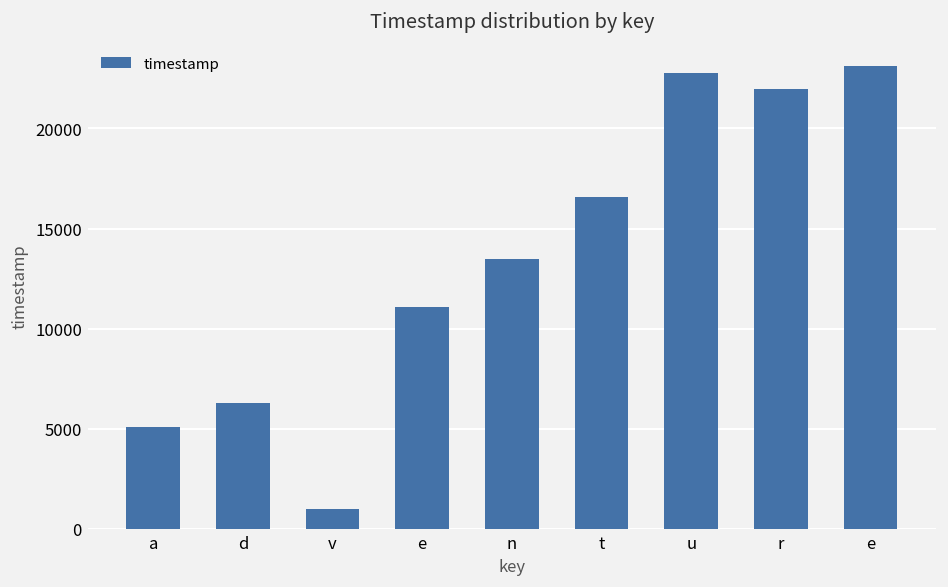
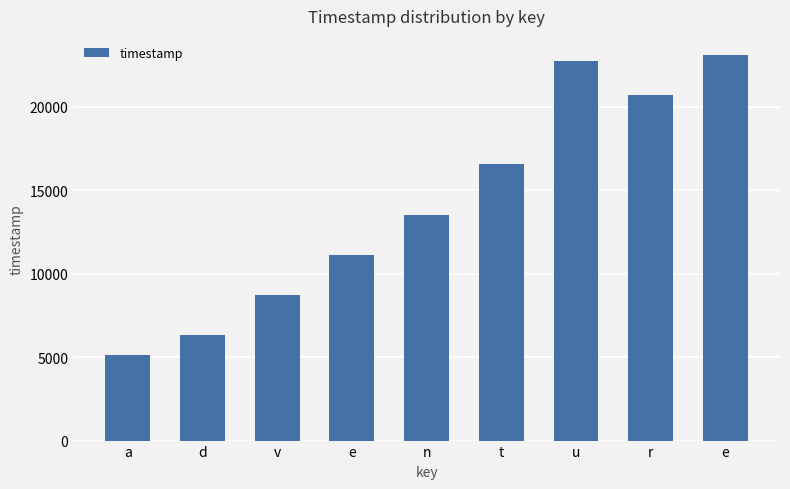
v: 1000 -> 8700
r: 22000 -> 20700
